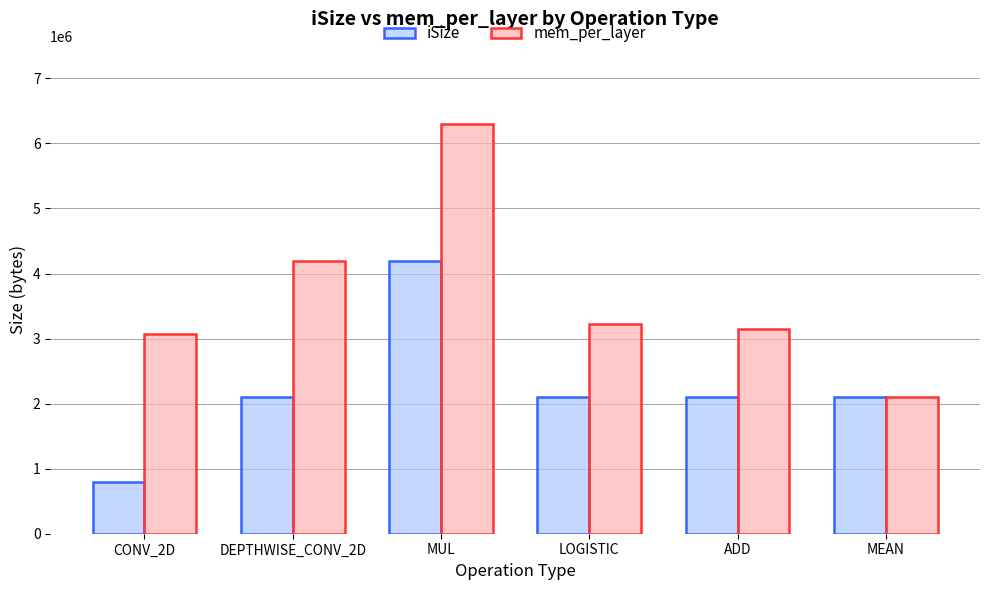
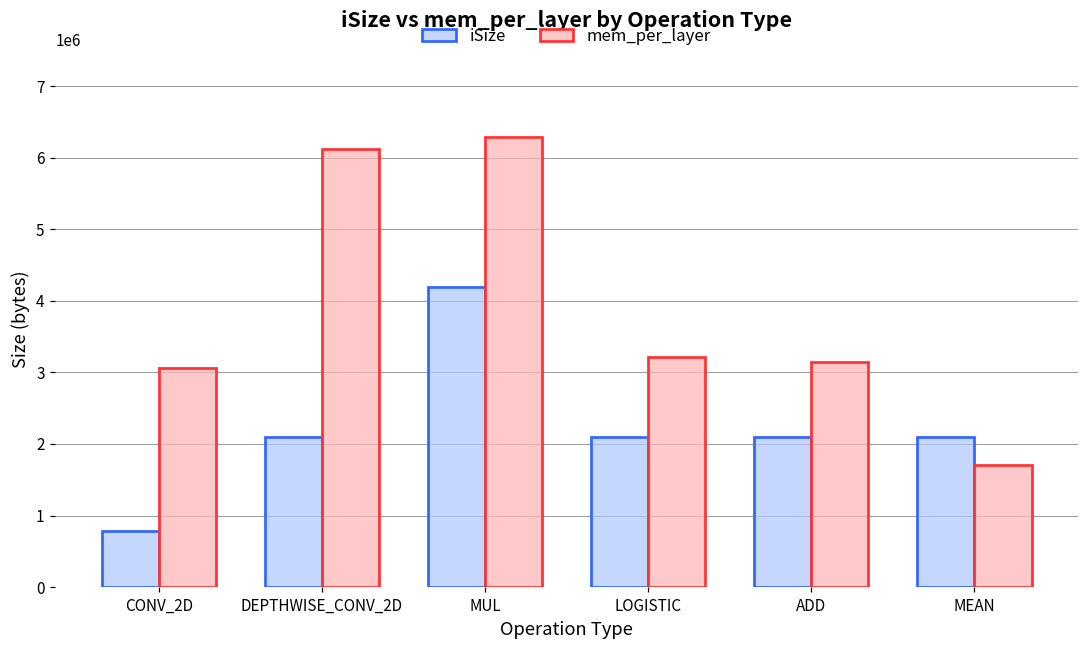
mem_per_layer, DEPTHWISE_CONV_2D: 4200000 -> 6100000
mem_per_layer, MEAN: 2100000 -> 1700000
